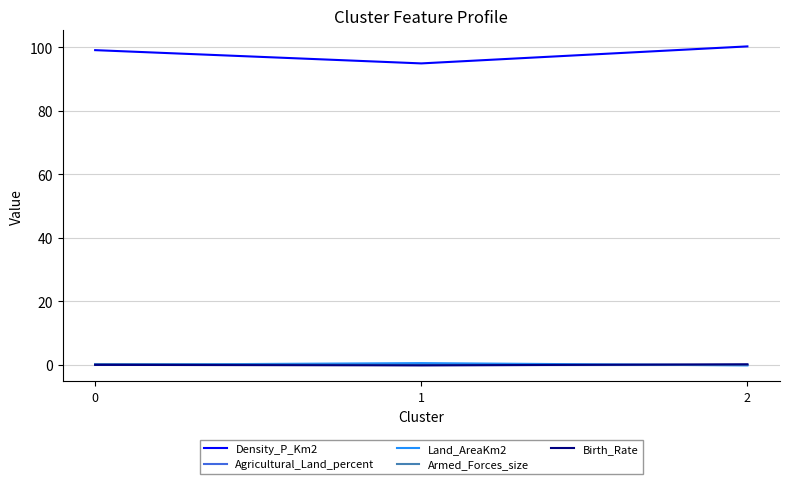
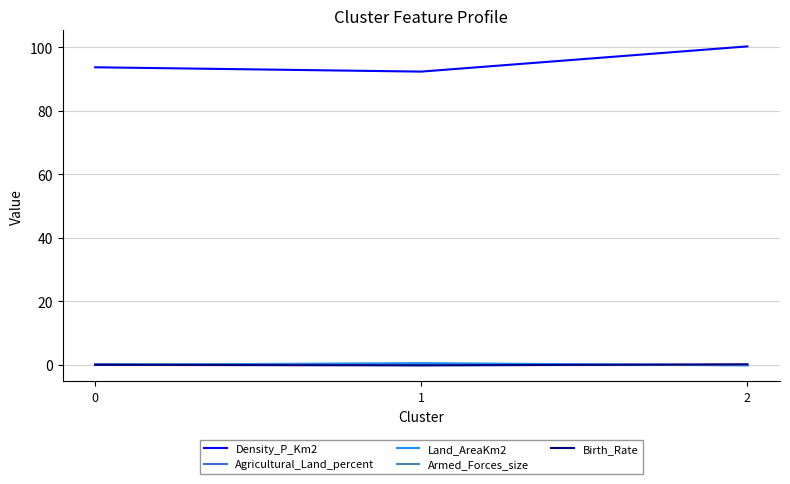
Density_P_Km2, 0: 99 -> 94
Density_P_Km2, 1: 95 -> 92
